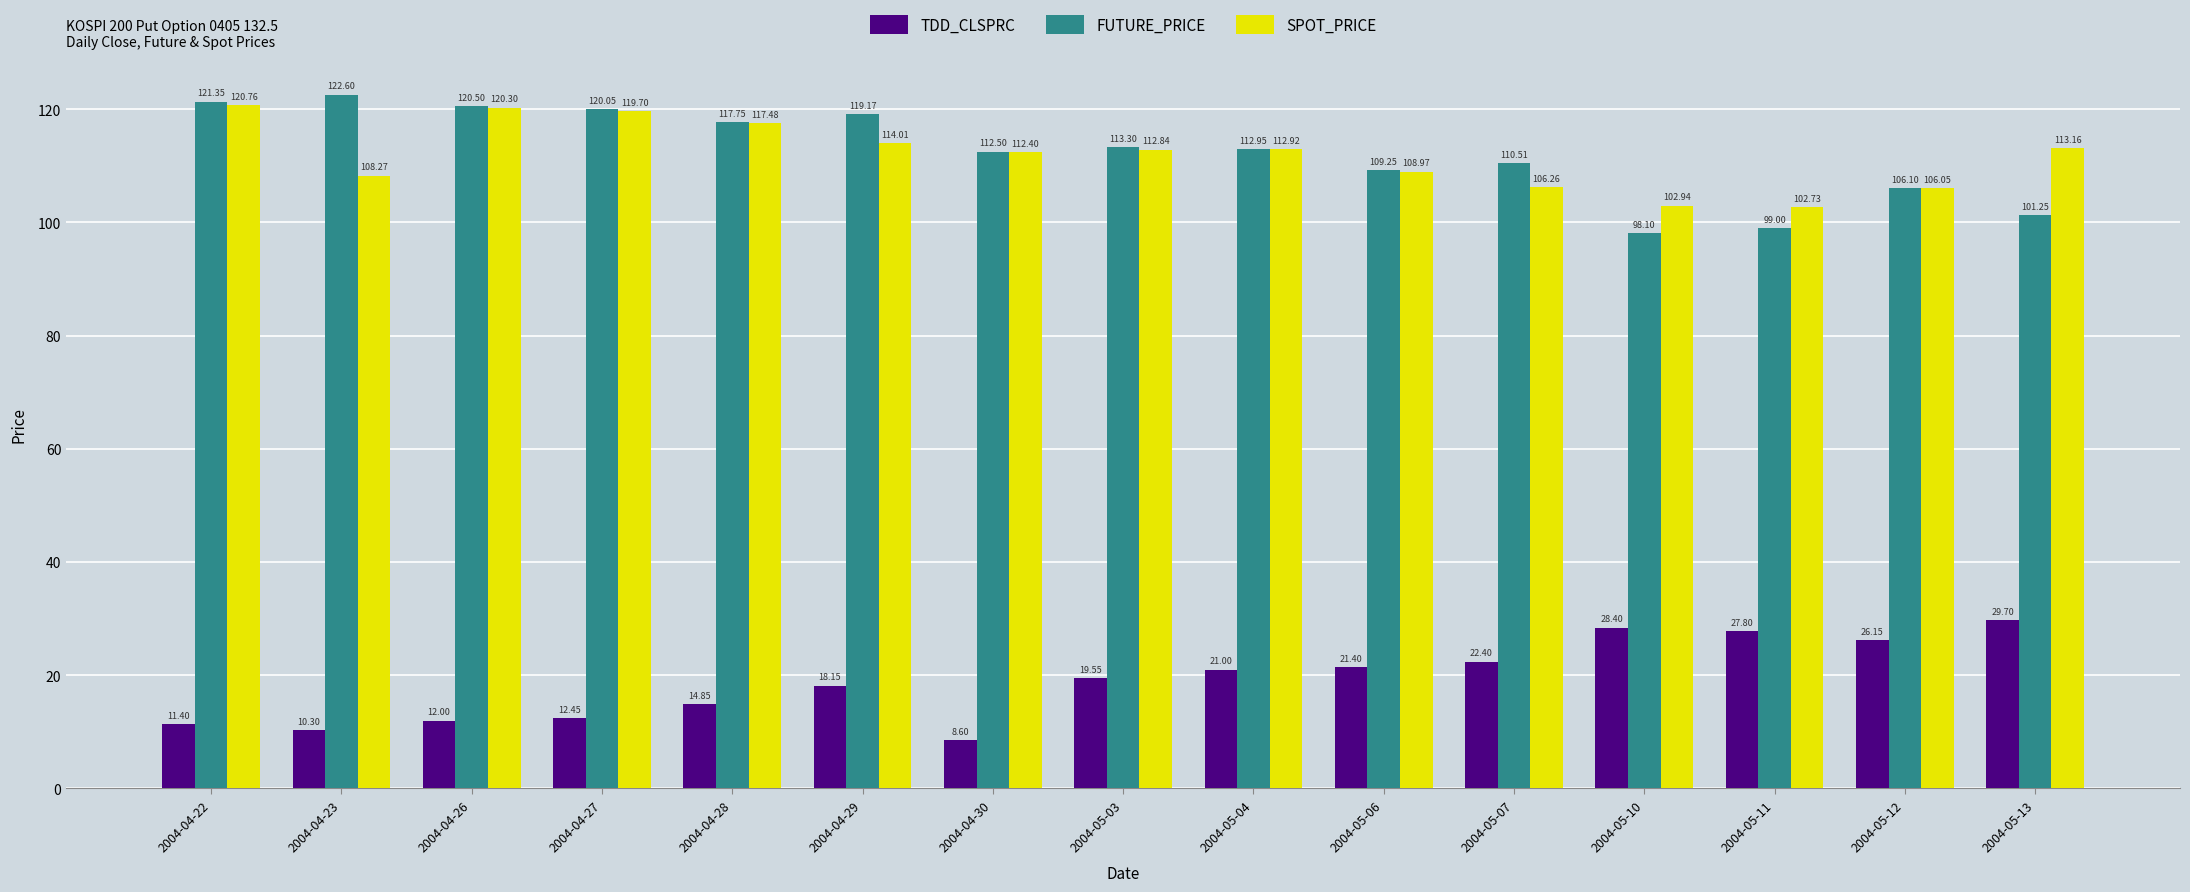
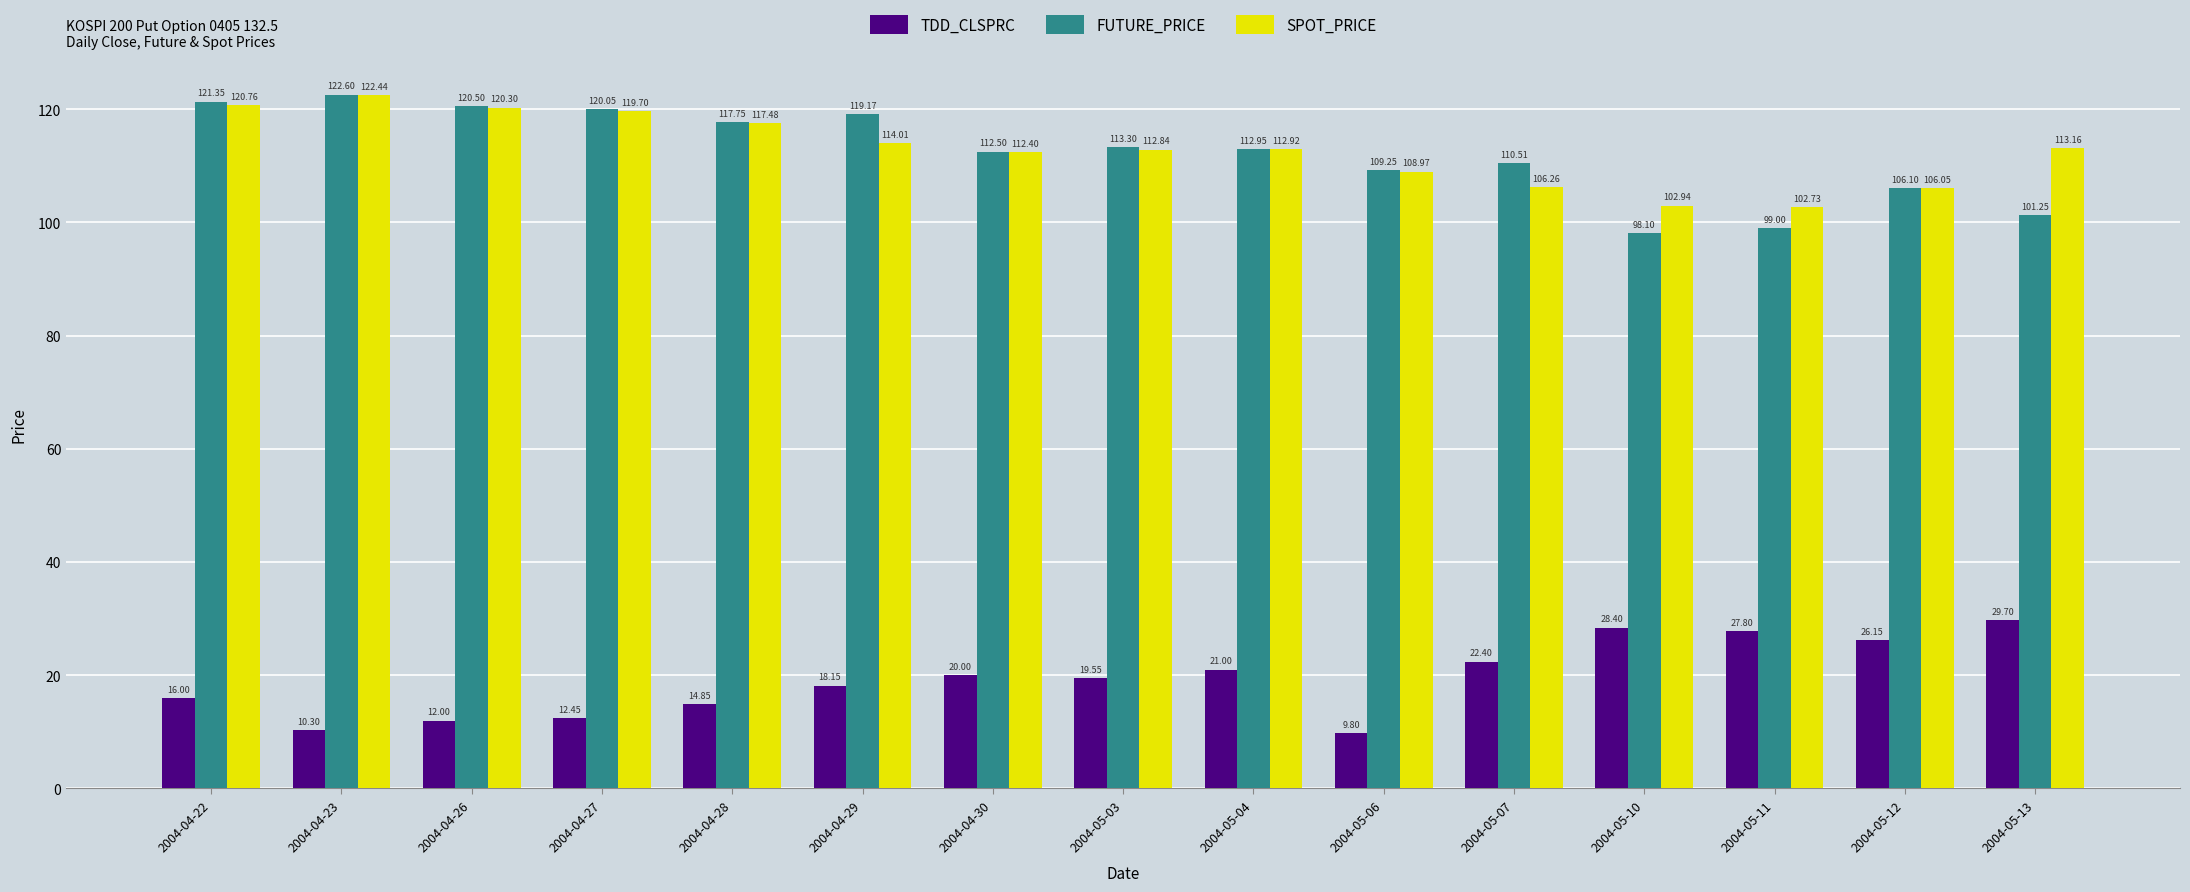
TDD_CLSPRC, 2004-04-22: 11.40 -> 16.00
SPOT_PRICE, 2004-04-23: 108.27 -> 122.44
TDD_CLSPRC, 2004-04-30: 8.60 -> 20.00
TDD_CLSPRC, 2004-05-06: 21.40 -> 9.80
